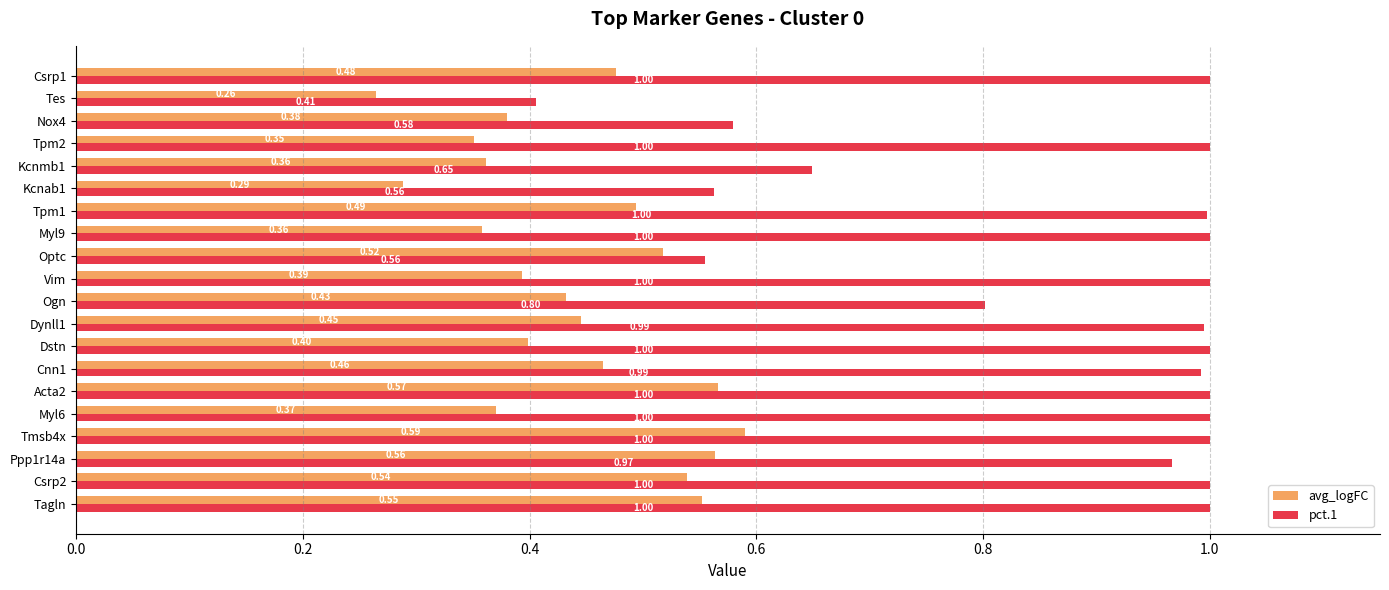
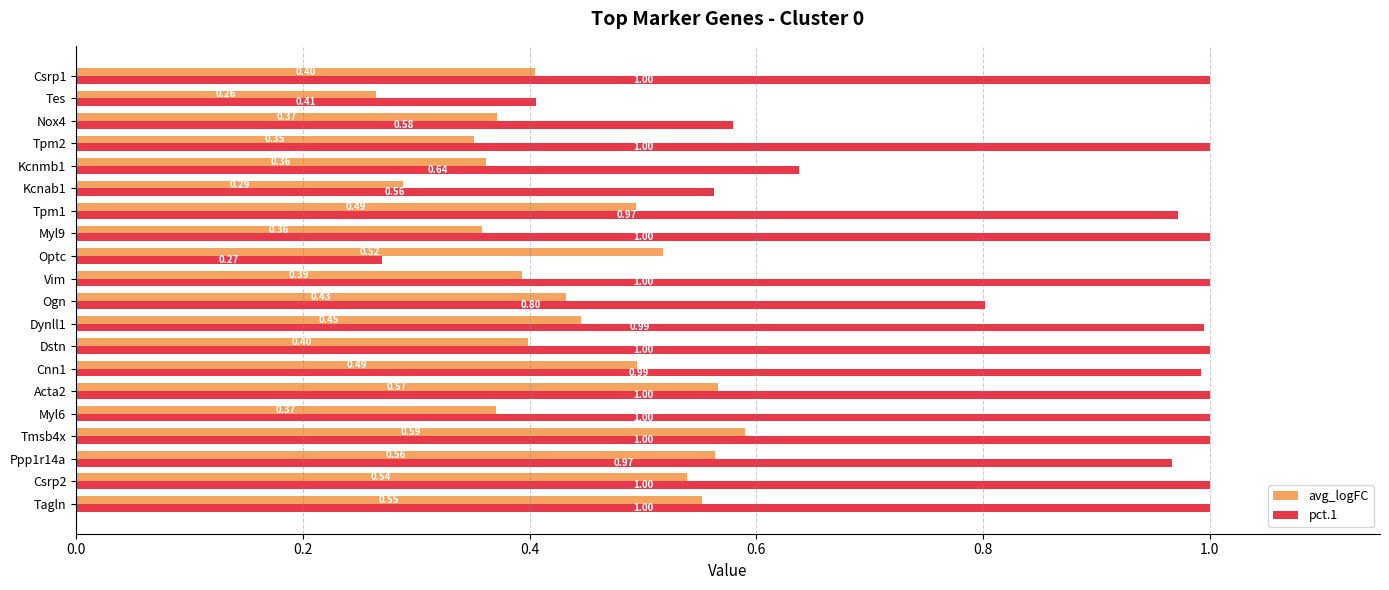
avg_logFC, Csrp1: 0.48 -> 0.40
avg_logFC, Nox4: 0.38 -> 0.37
pct.1, Kcnmb1: 0.65 -> 0.64
pct.1, Tpm1: 1.00 -> 0.97
pct.1, Optc: 0.56 -> 0.27
avg_logFC, Cnn1: 0.46 -> 0.49
